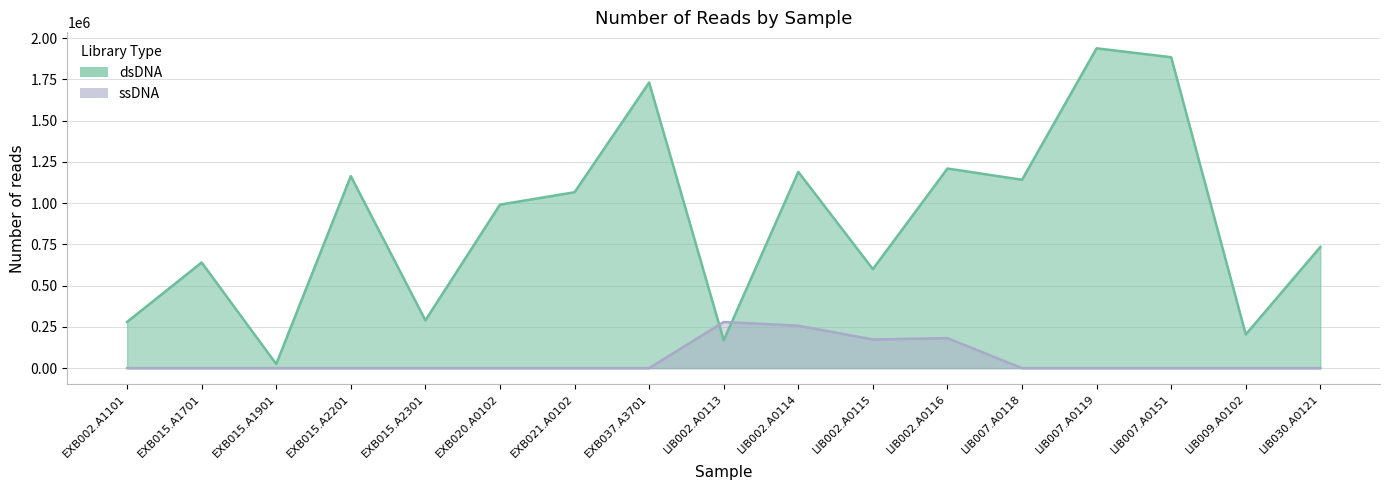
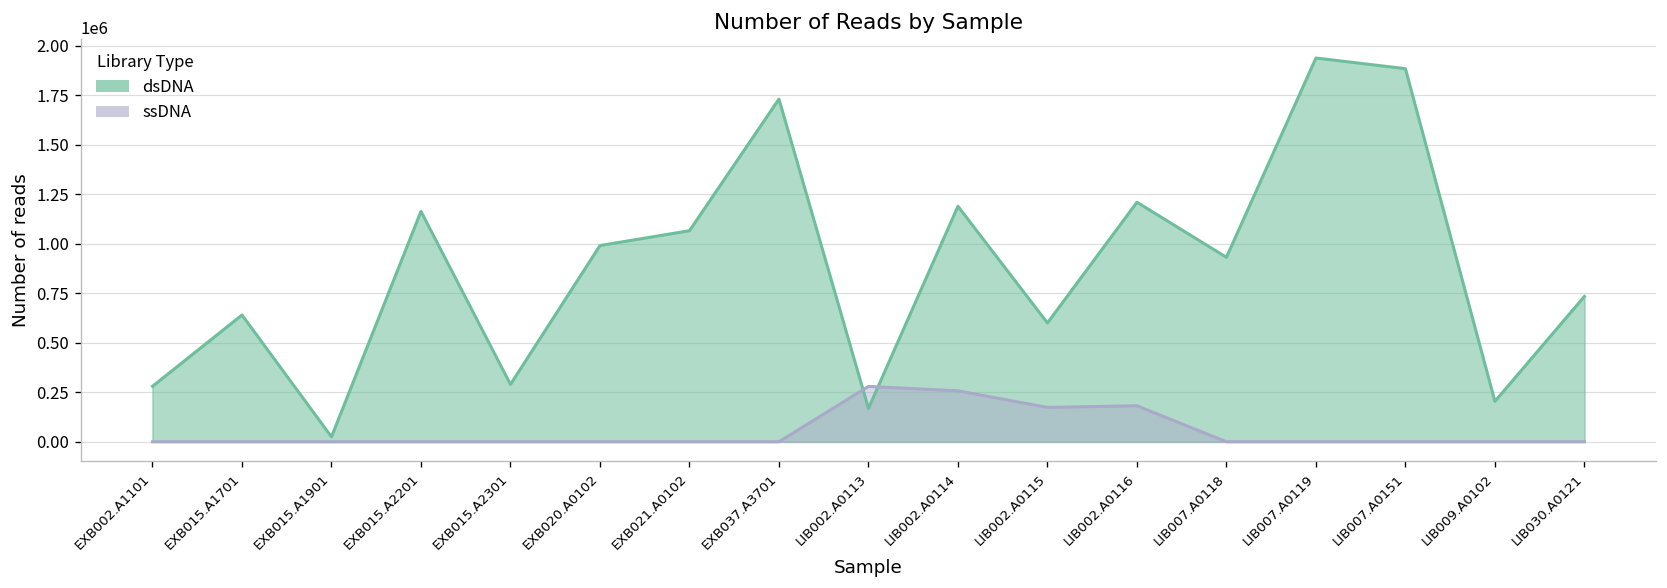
dsDNA, LIB007.A0118: 1140000 -> 930000
